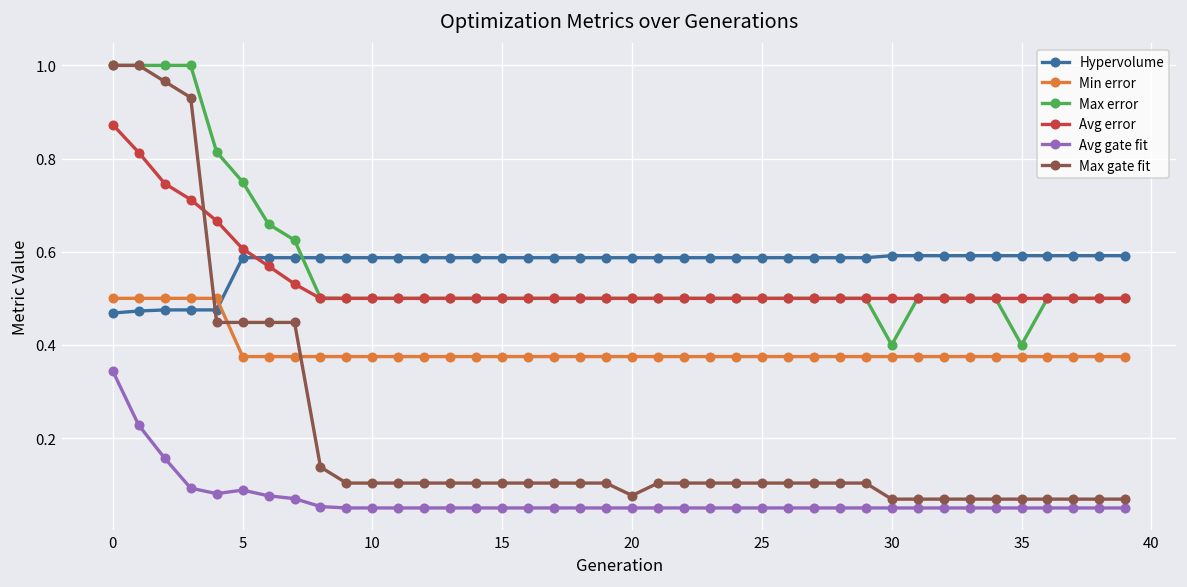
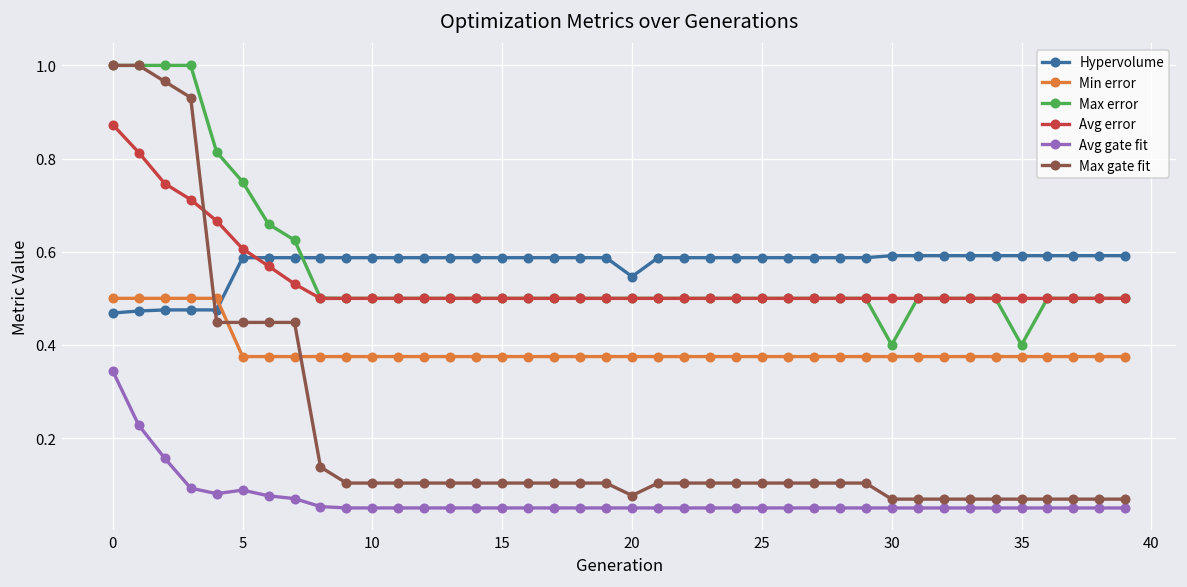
Hypervolume, 20: 0.59 -> 0.55
